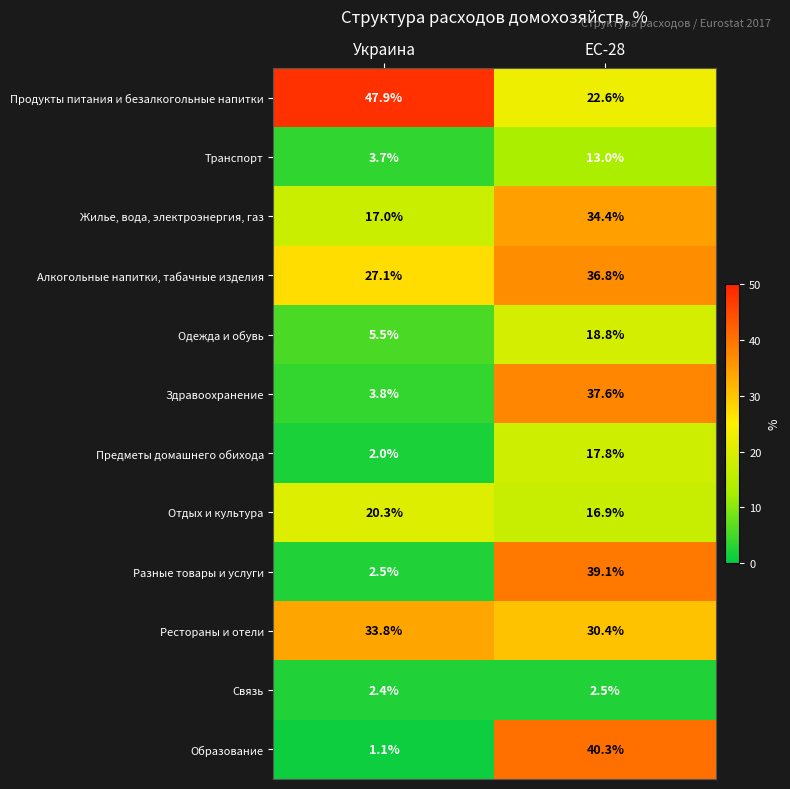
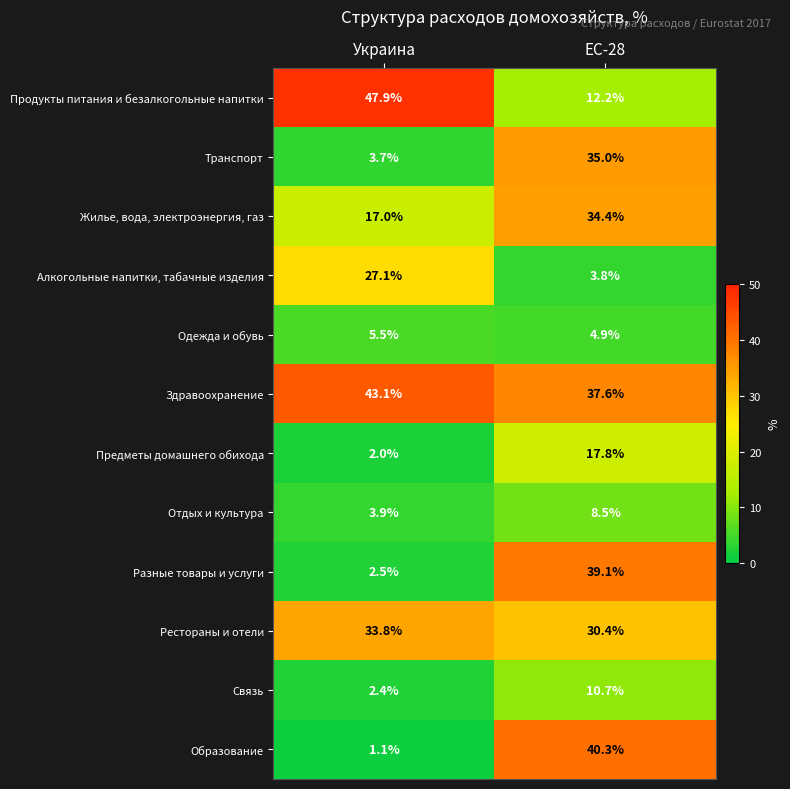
Продукты питания и безалкогольные напитки, ЕС-28: 22.6% -> 12.2%
Транспорт, ЕС-28: 13.0% -> 35.0%
Алкогольные напитки, табачные изделия, ЕС-28: 36.8% -> 3.8%
Одежда и обувь, ЕС-28: 18.8% -> 4.9%
Здравоохранение, Украина: 3.8% -> 43.1%
Отдых и культура, Украина: 20.3% -> 3.9%
Отдых и культура, ЕС-28: 16.9% -> 8.5%
Связь, ЕС-28: 2.5% -> 10.7%
